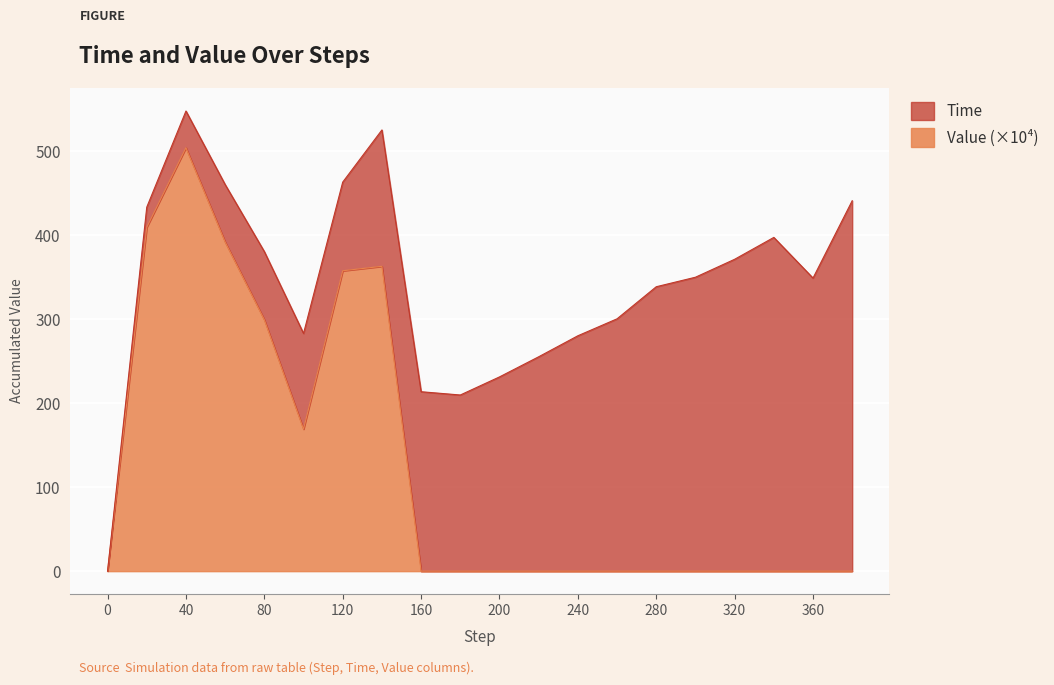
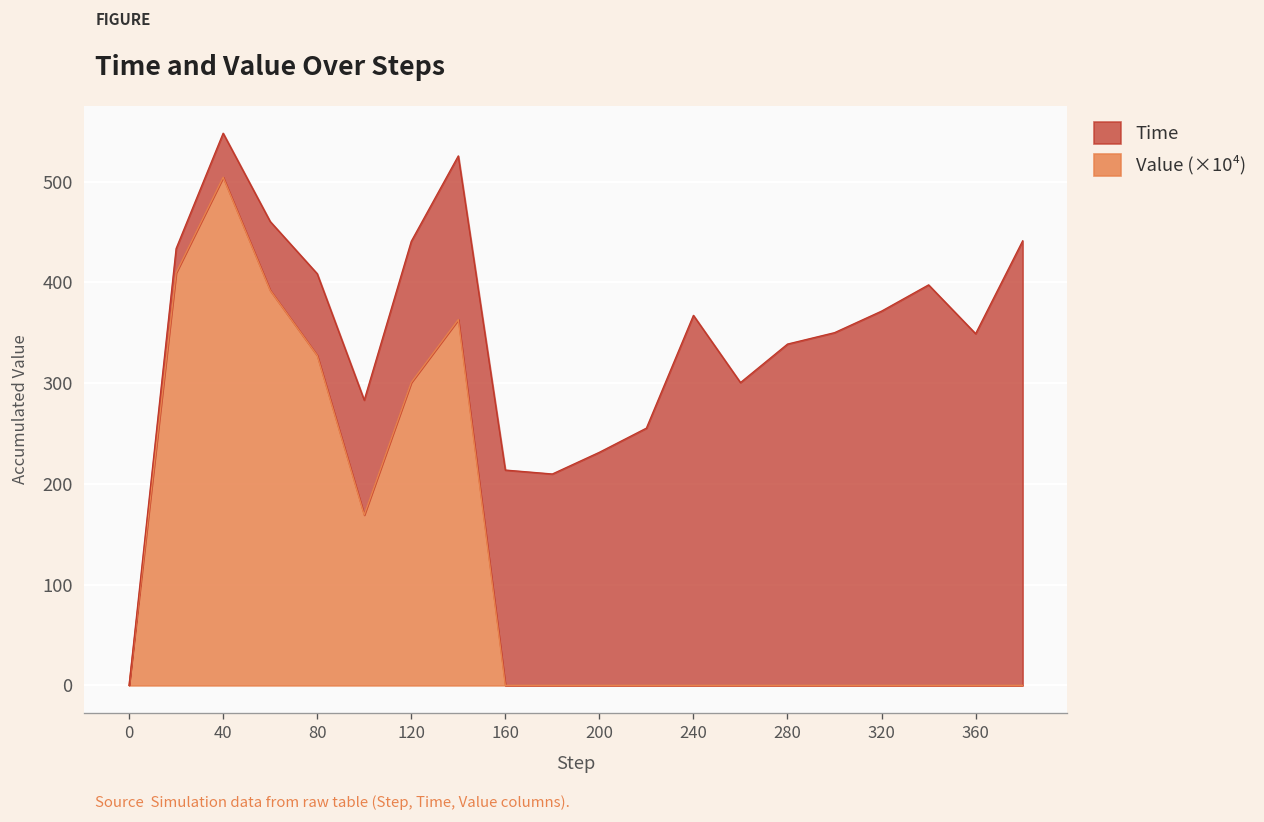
Value (×10⁴), 80: 300 -> 330
Value (×10⁴), 120: 360 -> 300
Time, 120: 110 -> 140
Time, 240: 280 -> 370
